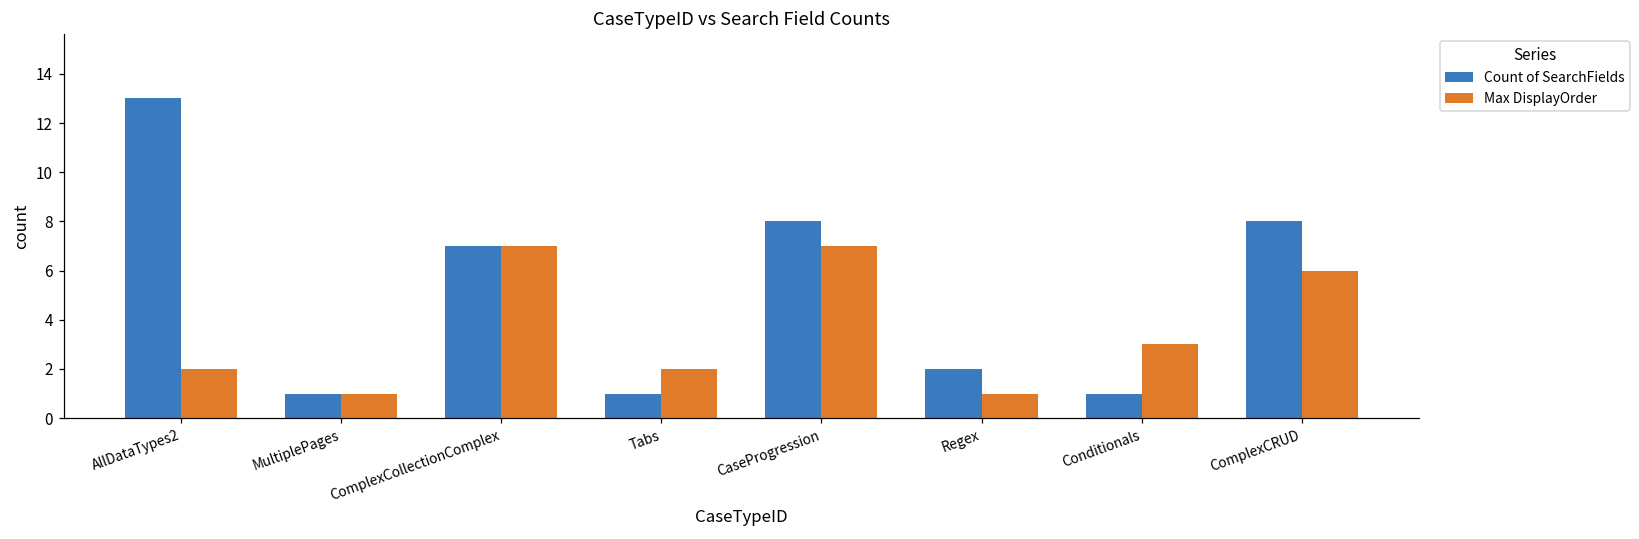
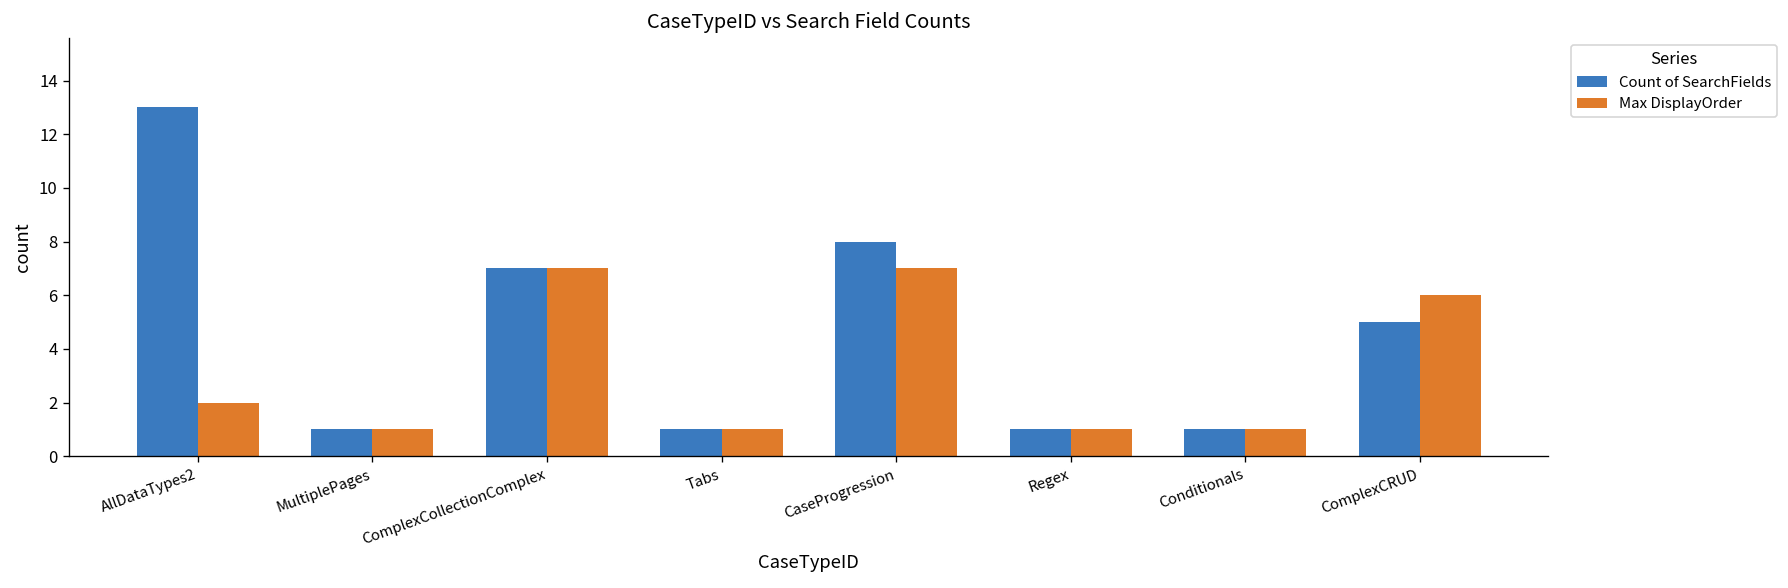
Max DisplayOrder, Tabs: 2 -> 1
Count of SearchFields, Regex: 2 -> 1
Max DisplayOrder, Conditionals: 3 -> 1
Count of SearchFields, ComplexCRUD: 8 -> 5
